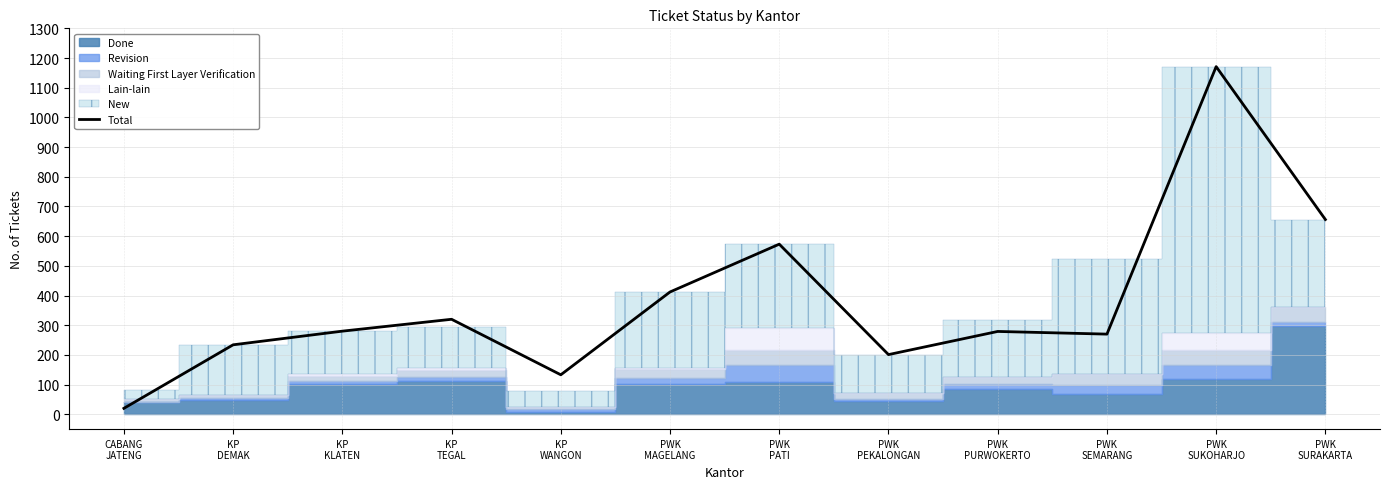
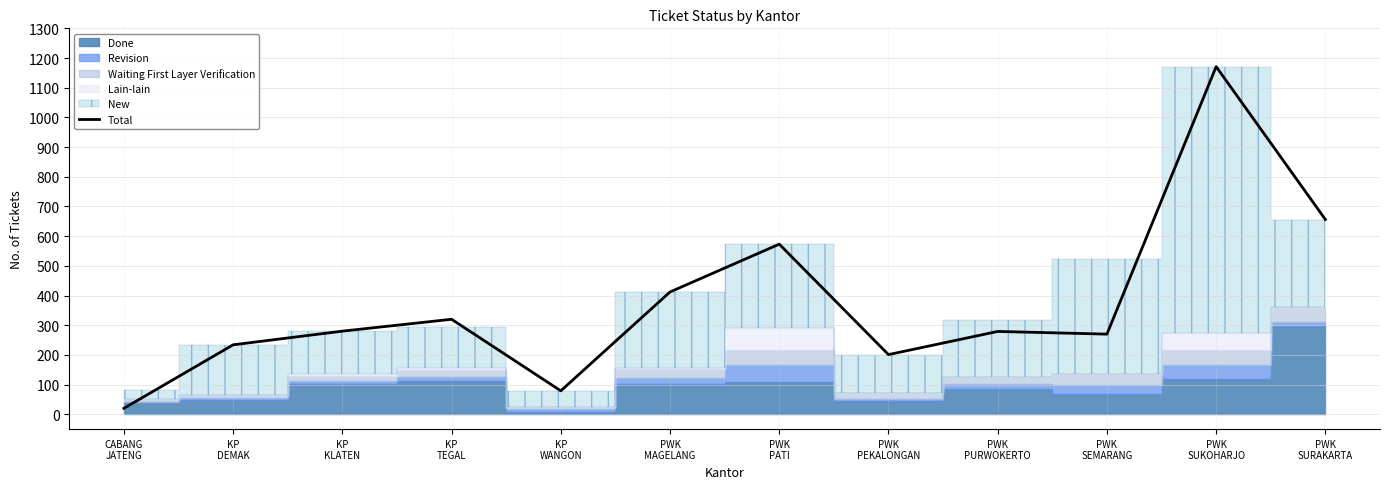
Total, KP WANGON: 130 -> 80
